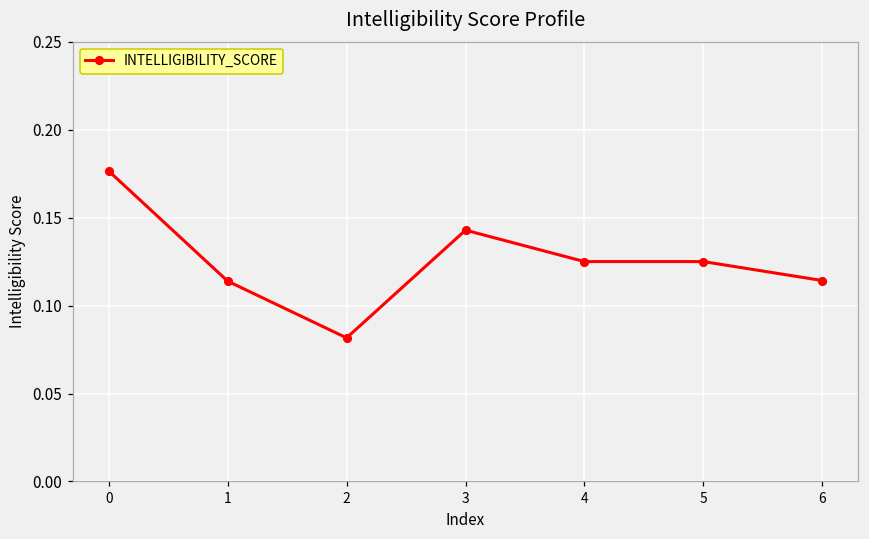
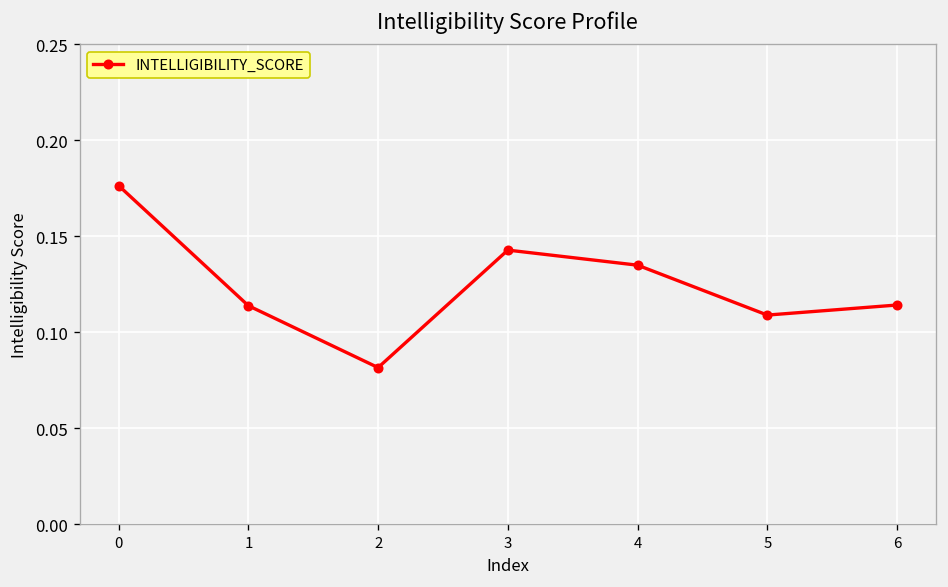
4: 0.125 -> 0.135
5: 0.125 -> 0.109
